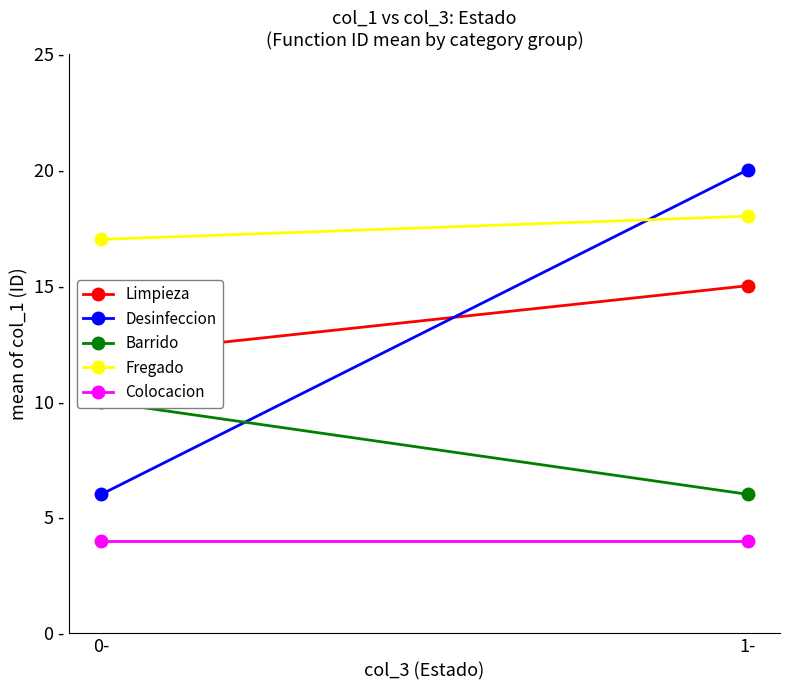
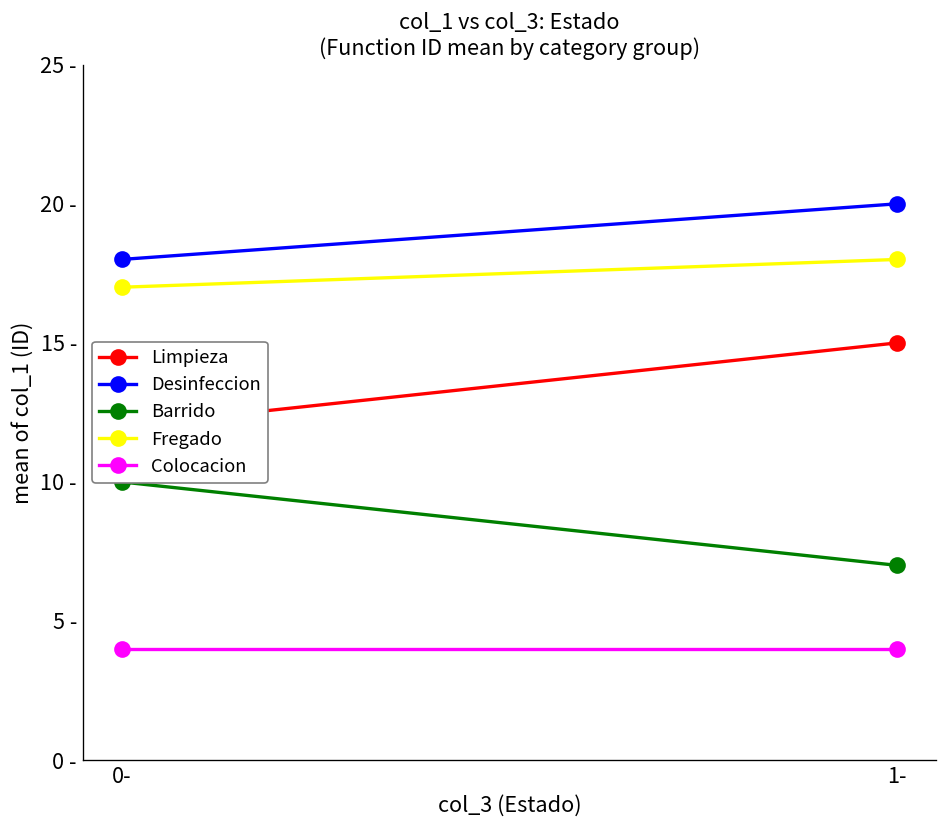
Desinfeccion, 0-: 6 - -> 18 -
Barrido, 1-: 6 - -> 7 -
